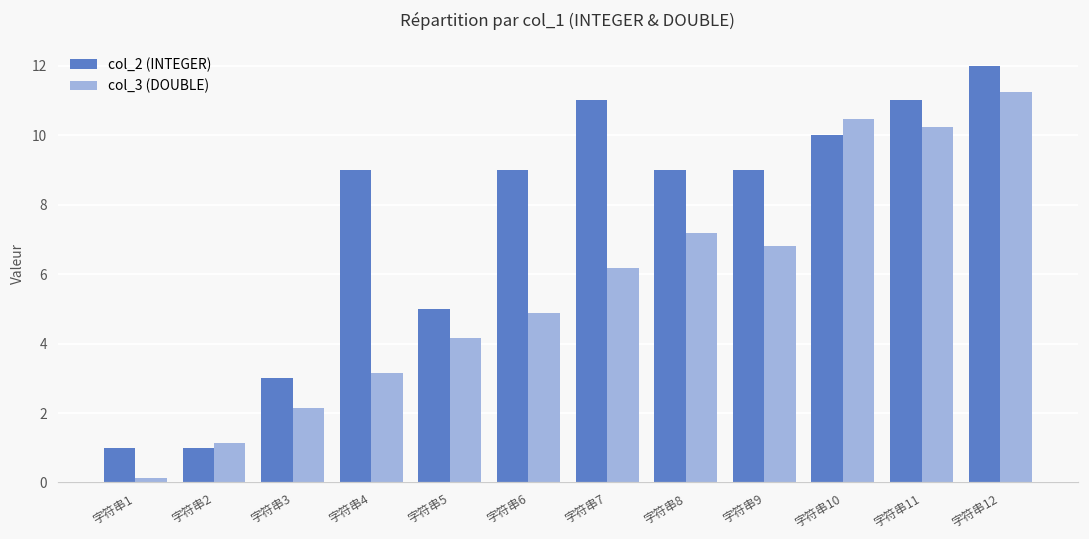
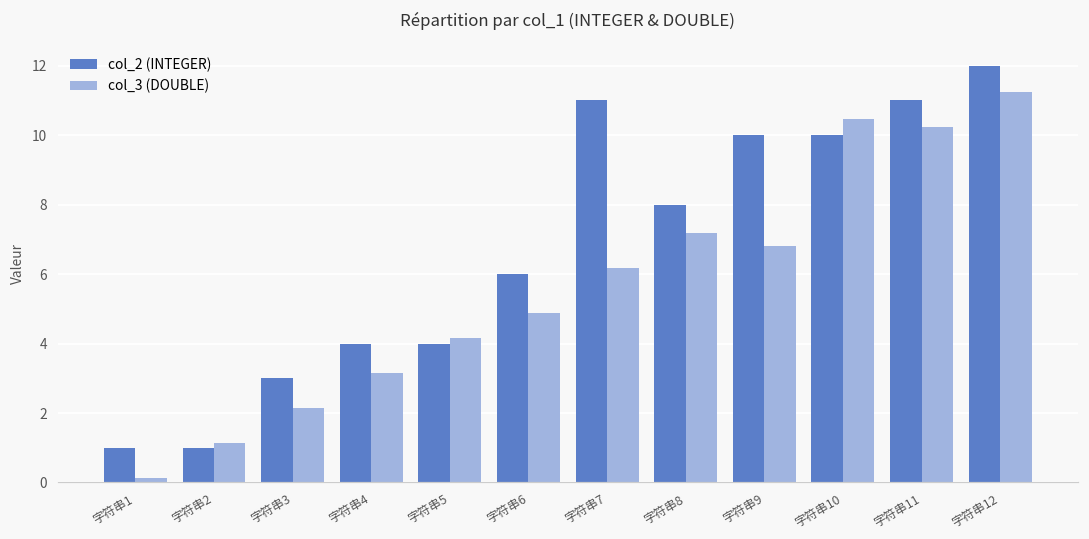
col_2 (INTEGER), 字符串4: 9 -> 4
col_2 (INTEGER), 字符串5: 5 -> 4
col_2 (INTEGER), 字符串6: 9 -> 6
col_2 (INTEGER), 字符串8: 9 -> 8
col_2 (INTEGER), 字符串9: 9 -> 10
